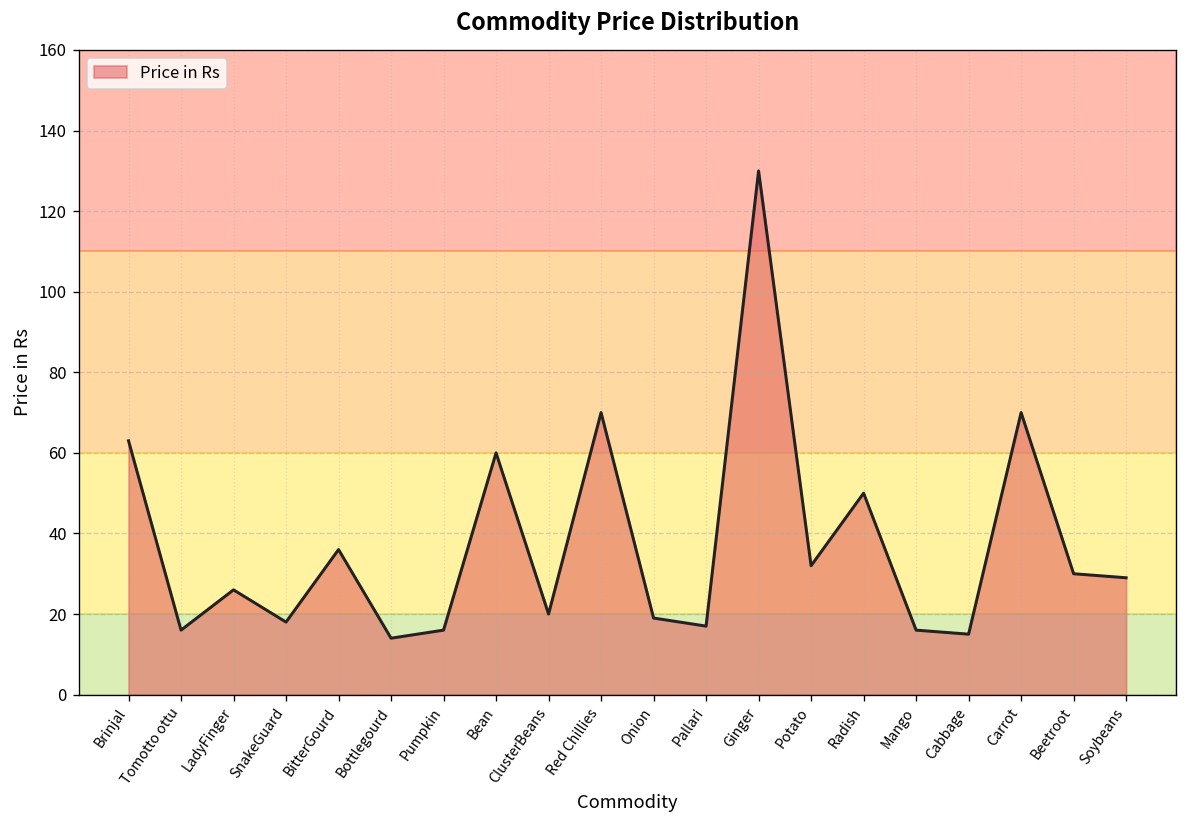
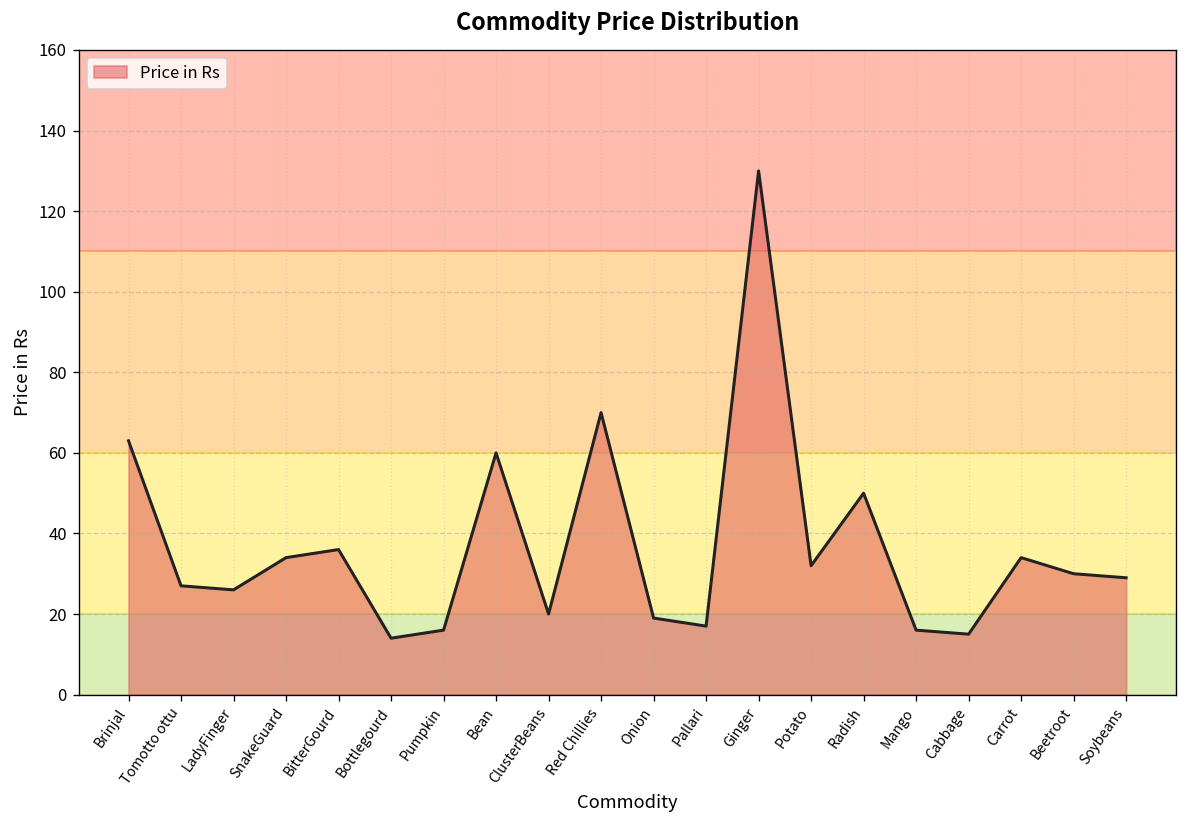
Tomotto ottu: 16 -> 27
SnakeGuard: 18 -> 34
Carrot: 70 -> 34
